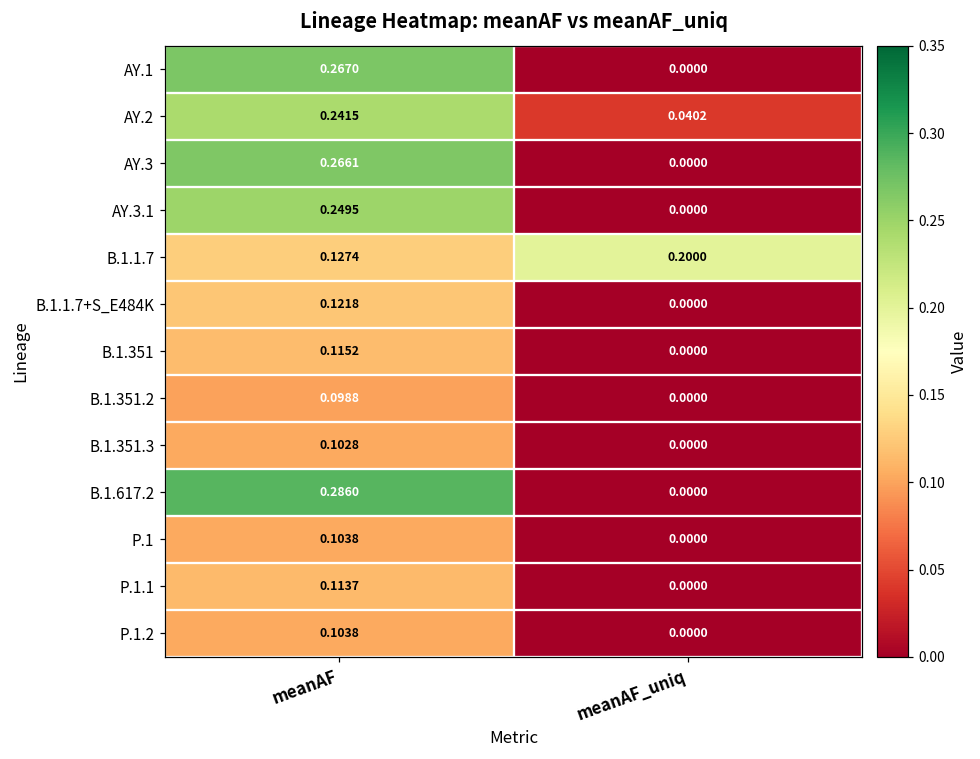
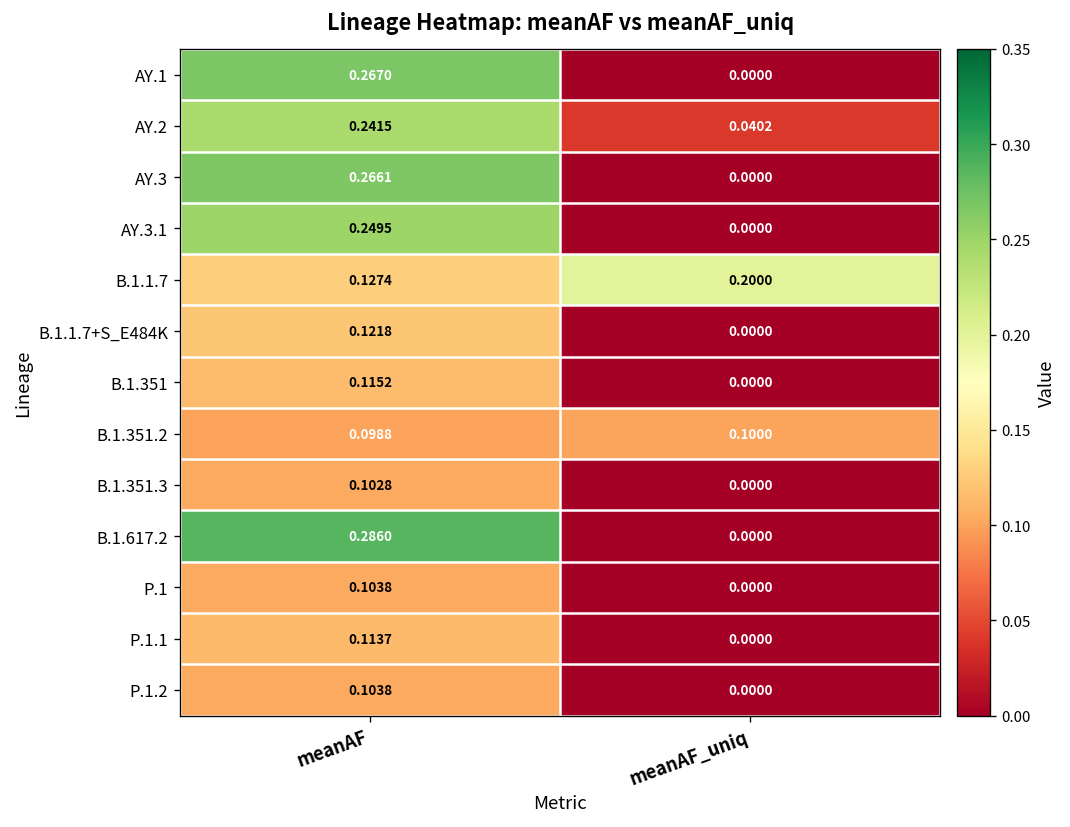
B.1.351.2, meanAF_uniq: 0.0000 -> 0.1000
